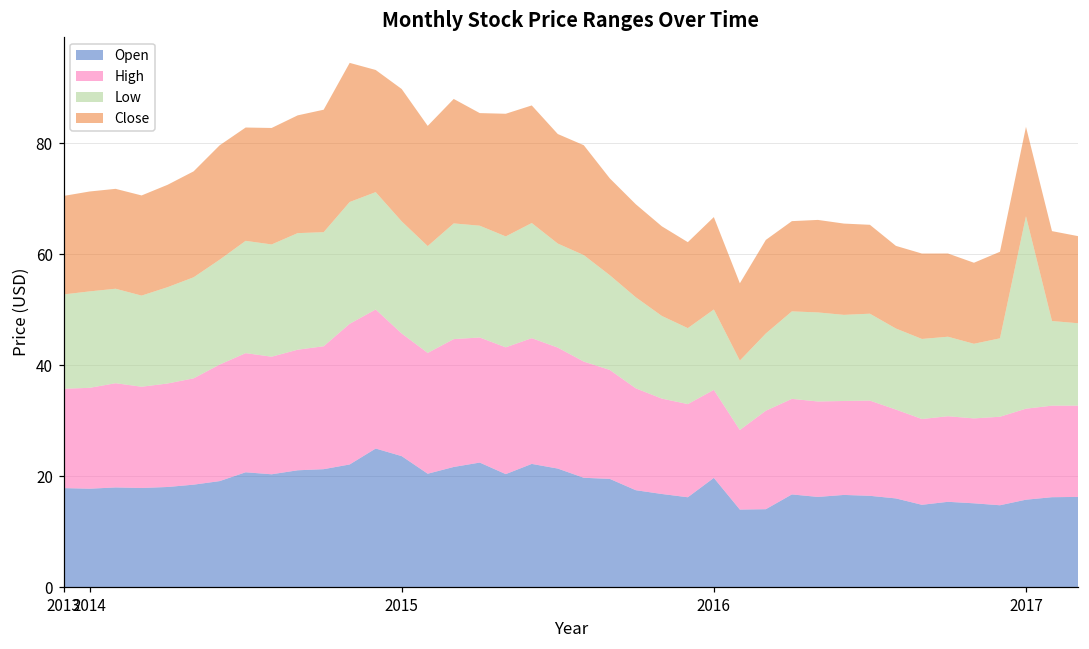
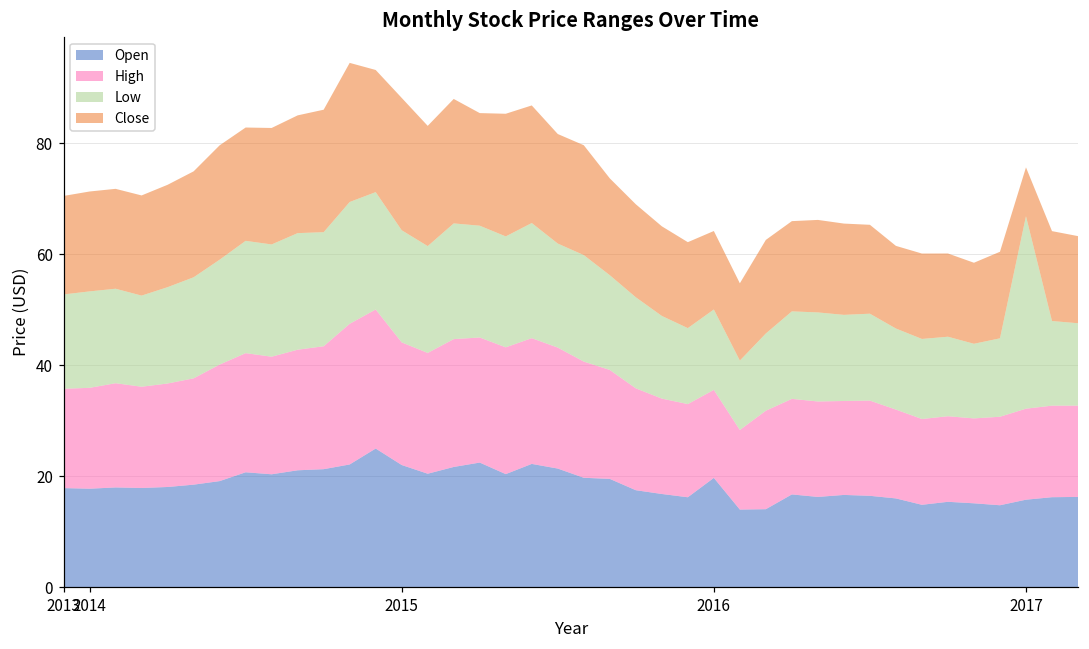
Open, 2015: 24 -> 22
Close, 2016: 17 -> 14
Close, 2017: 16 -> 9
